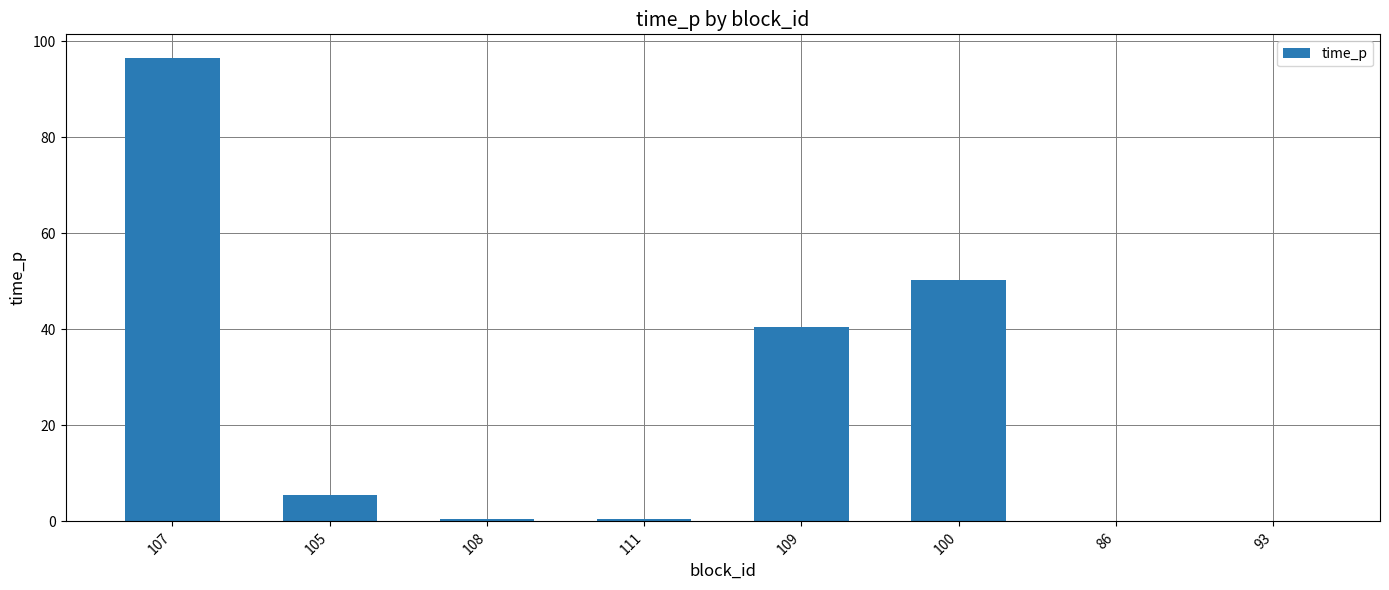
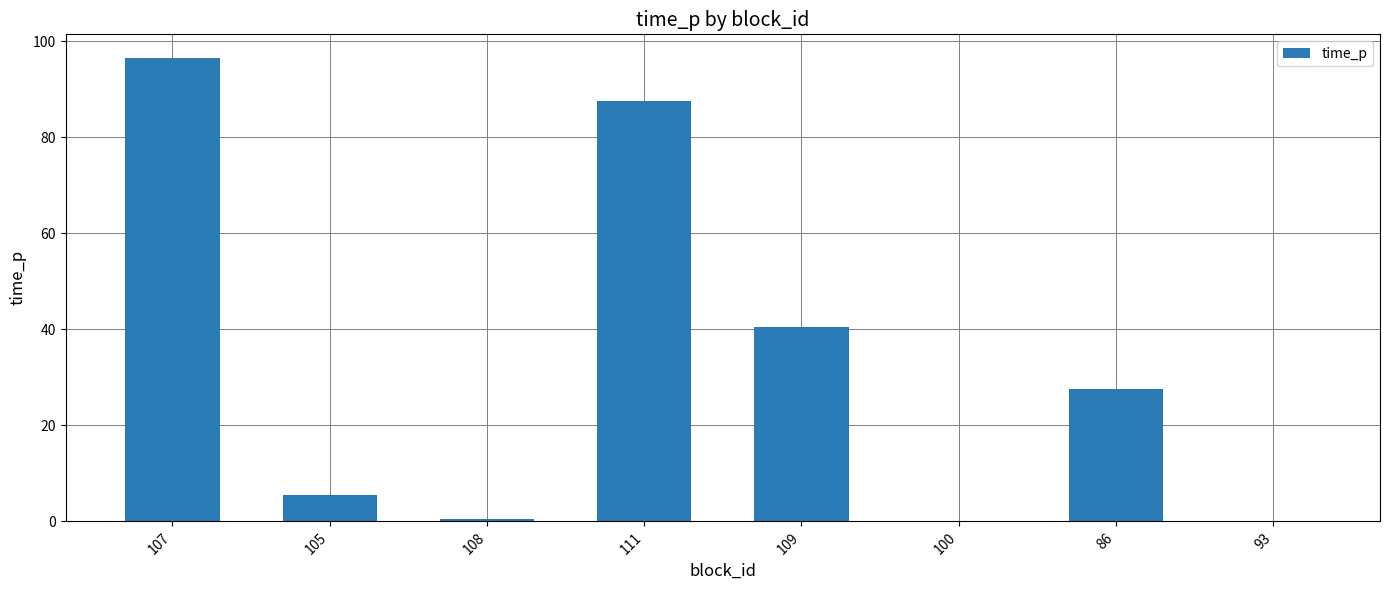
111: 0 -> 88
100: 50 -> 0
86: 0 -> 27
